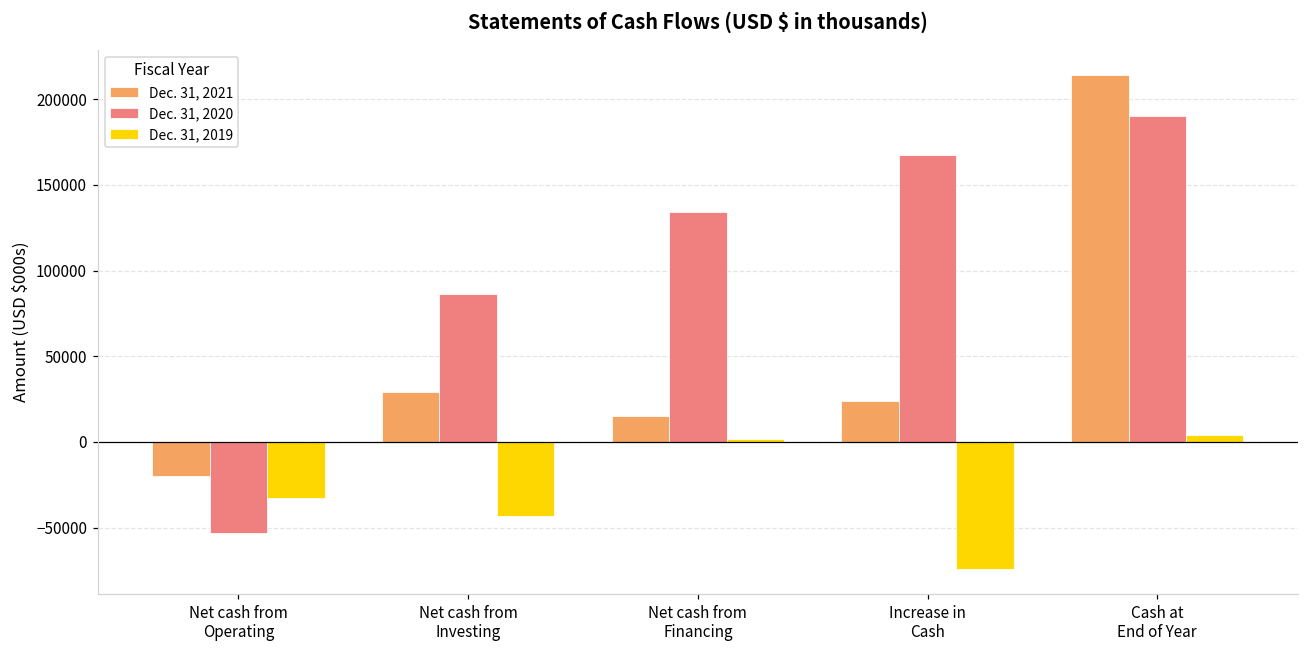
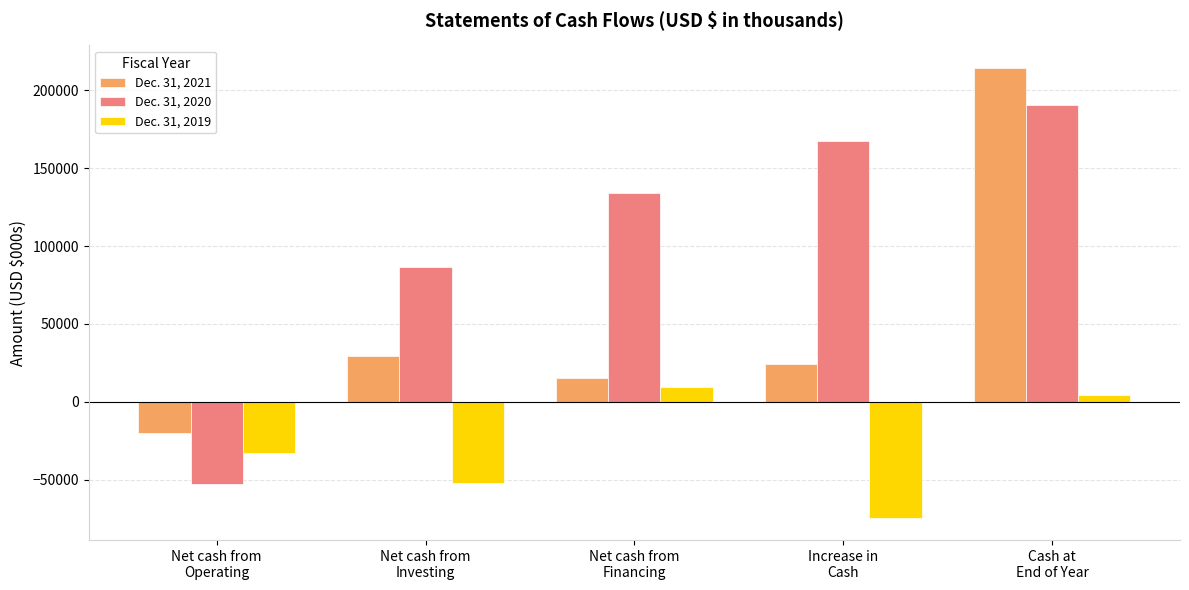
Dec. 31, 2019, Net cash from Investing: -44000 -> -52000
Dec. 31, 2019, Net cash from Financing: 2000 -> 10000
